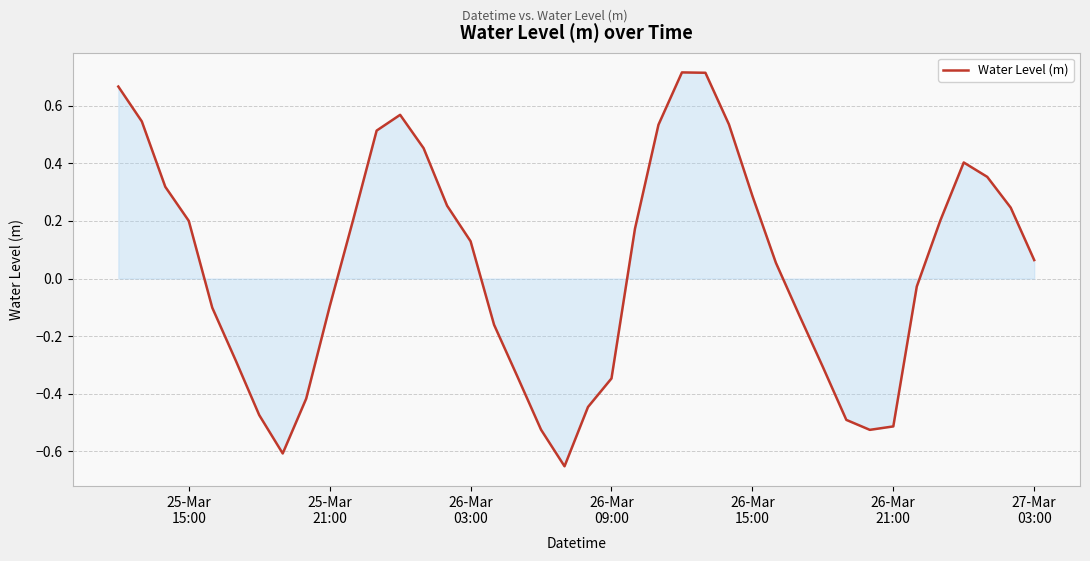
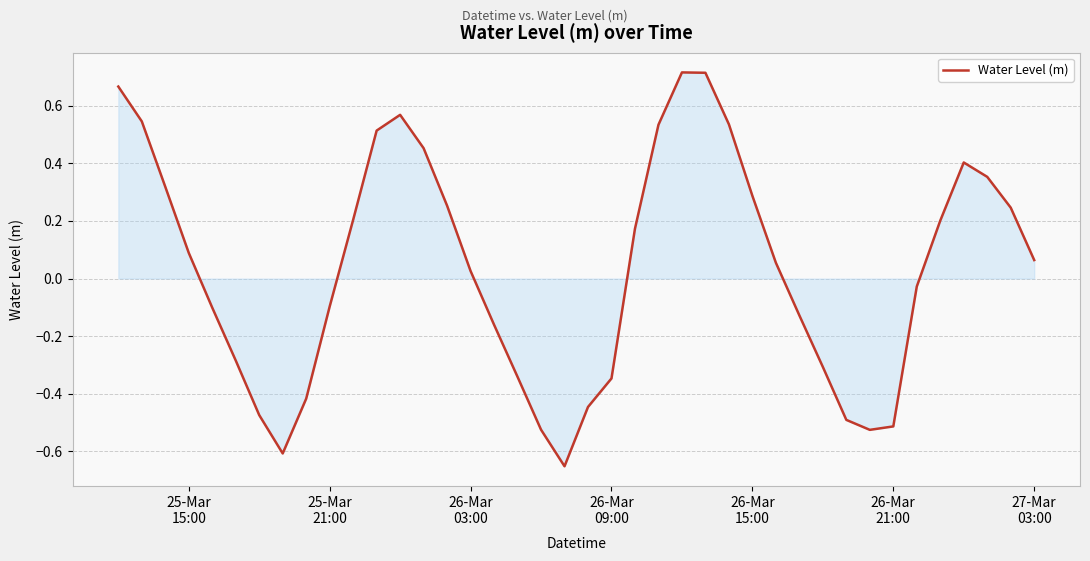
Water Level (m), 25-Mar 15:00: 0.20 -> 0.09
Water Level (m), 26-Mar 03:00: 0.13 -> 0.03
